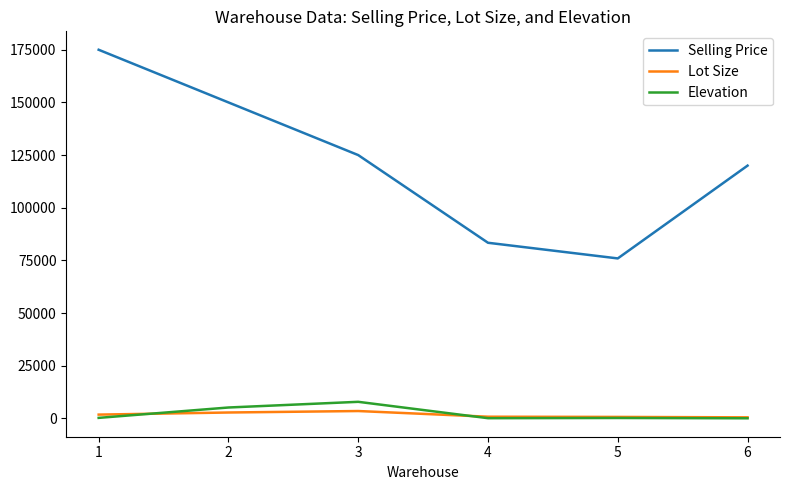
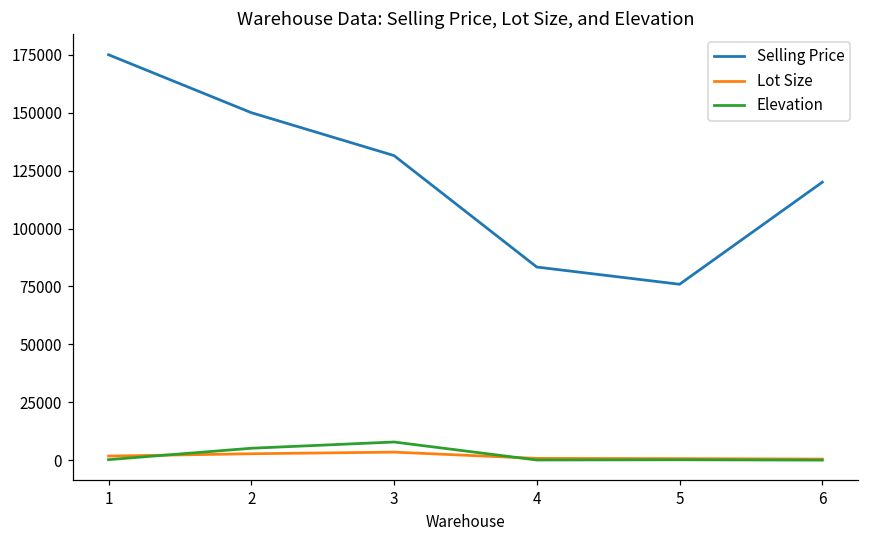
Selling Price, 3: 125000 -> 131000
